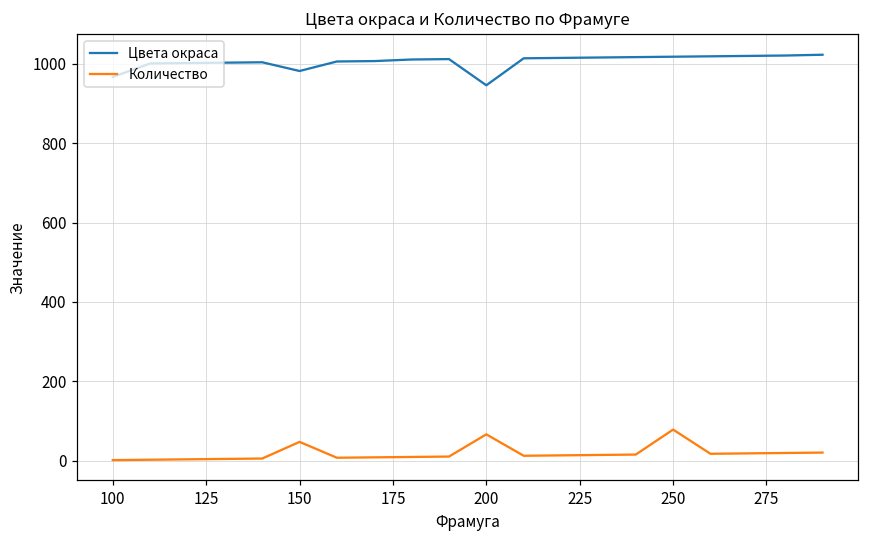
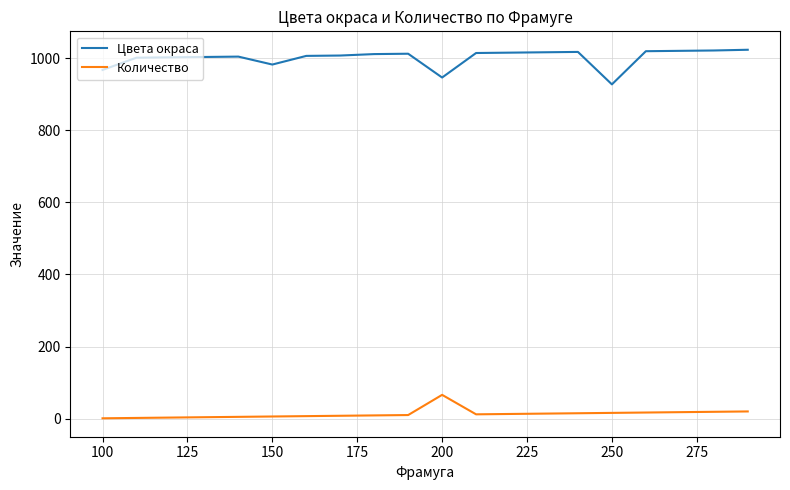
Количество, 150: 50 -> 10
Цвета окраса, 250: 1020 -> 930
Количество, 250: 80 -> 20
